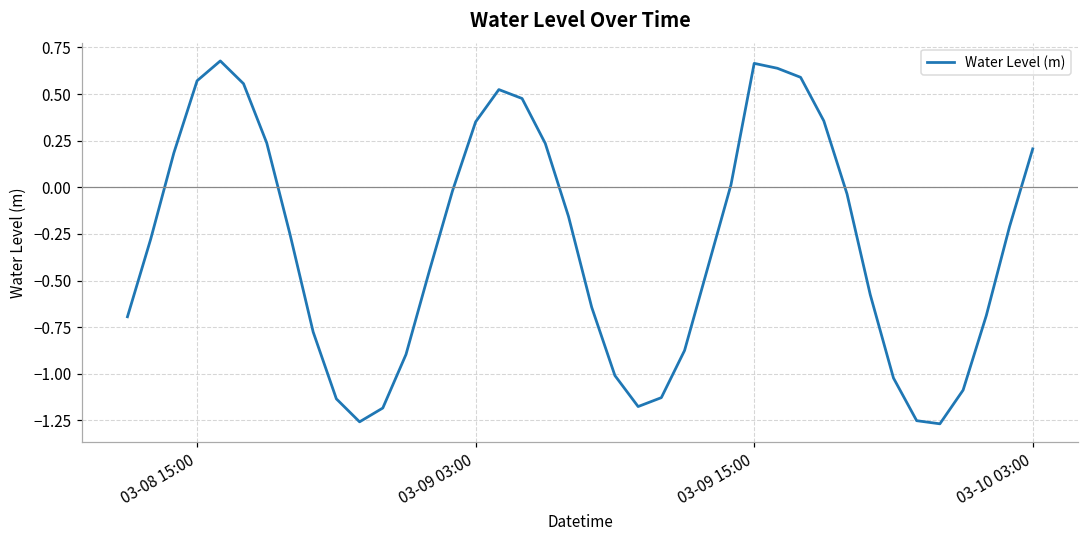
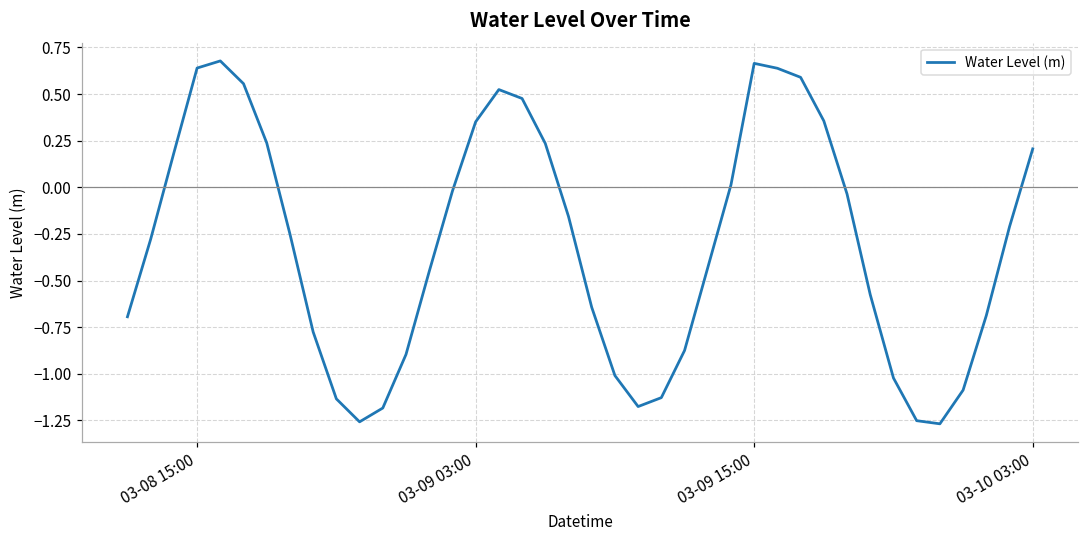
03-08 15:00: 0.57 -> 0.64
